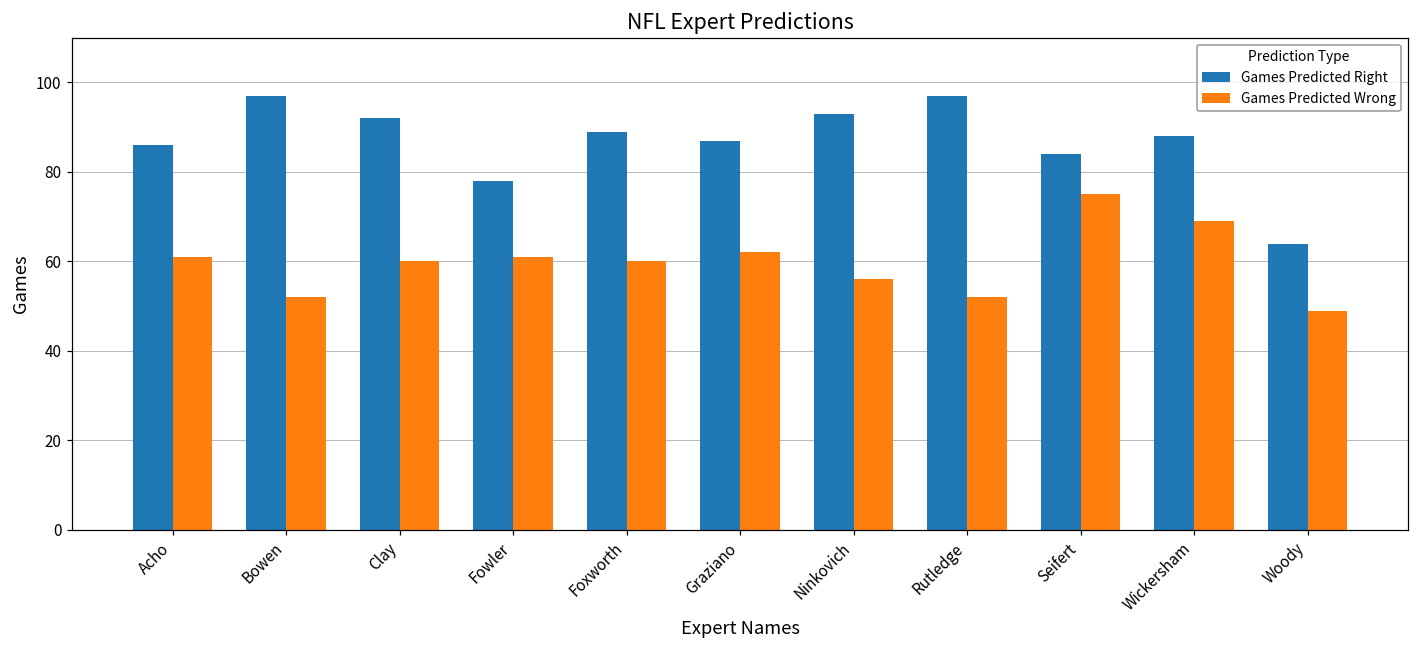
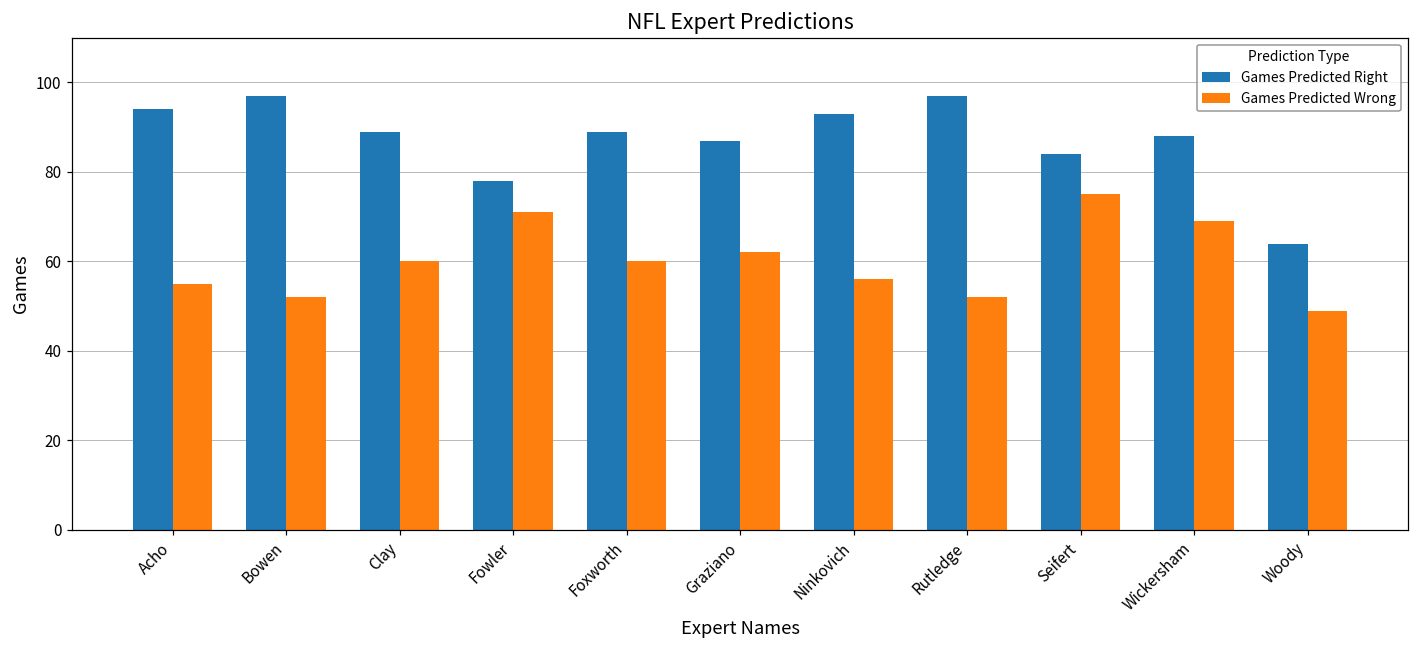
Games Predicted Right, Acho: 86 -> 94
Games Predicted Wrong, Acho: 61 -> 55
Games Predicted Right, Clay: 92 -> 89
Games Predicted Wrong, Fowler: 61 -> 71
